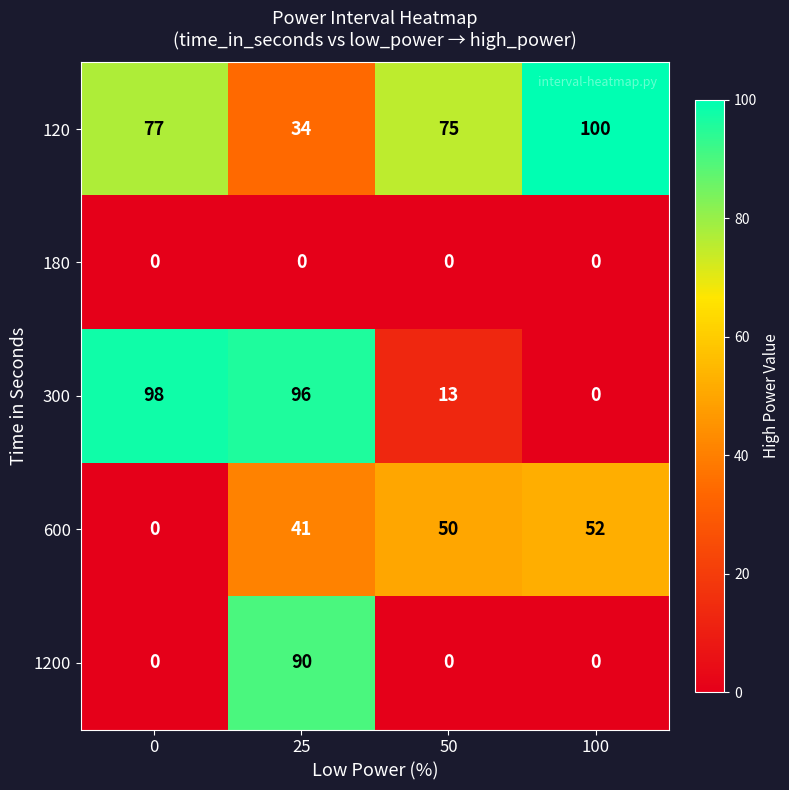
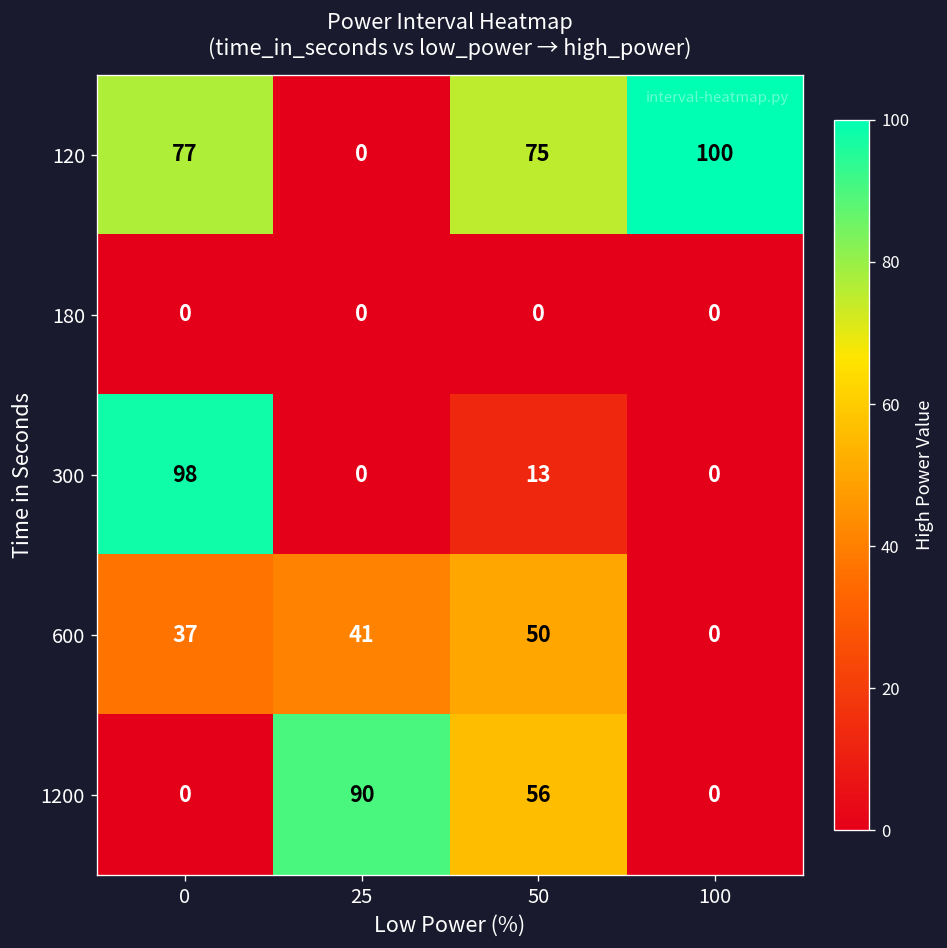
120, 25: 34 -> 0
300, 25: 96 -> 0
600, 0: 0 -> 37
600, 100: 52 -> 0
1200, 50: 0 -> 56
